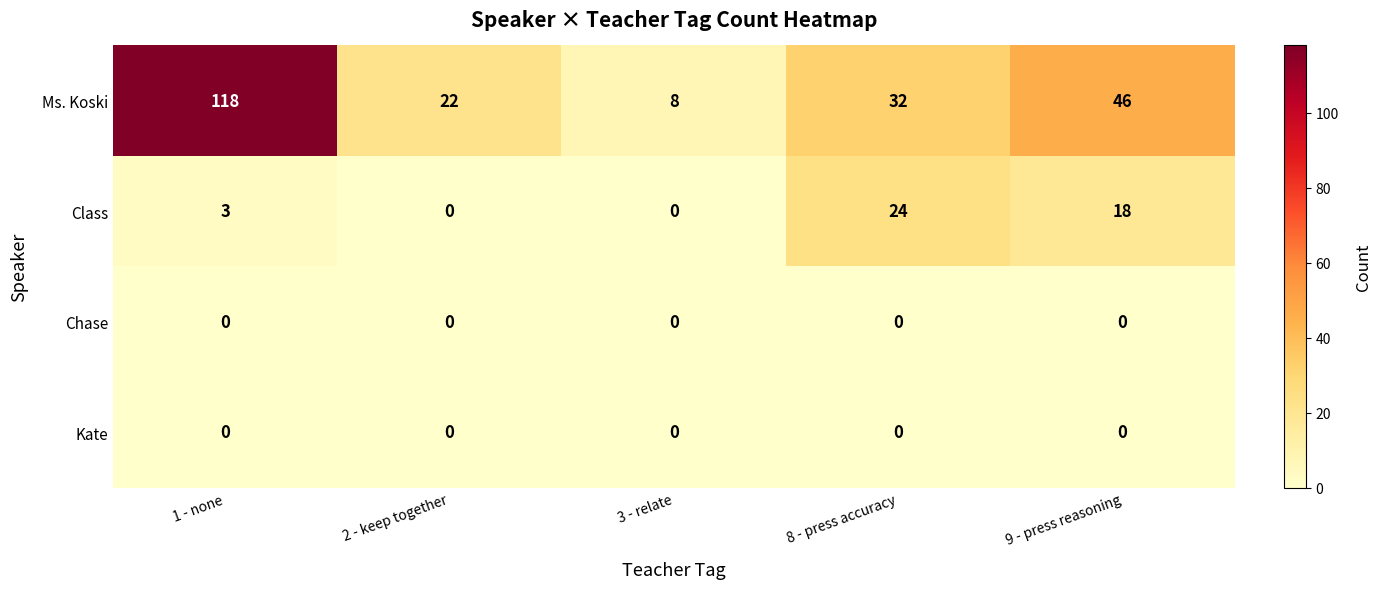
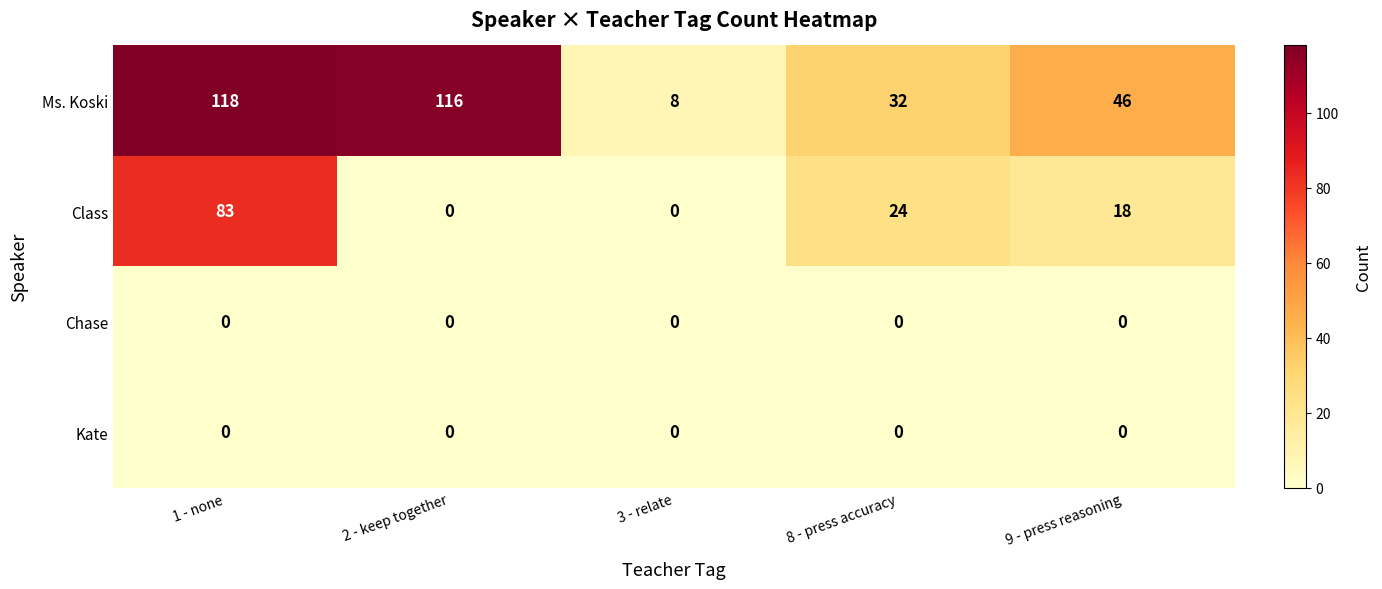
Ms. Koski, 2 - keep together: 22 -> 116
Class, 1 - none: 3 -> 83
